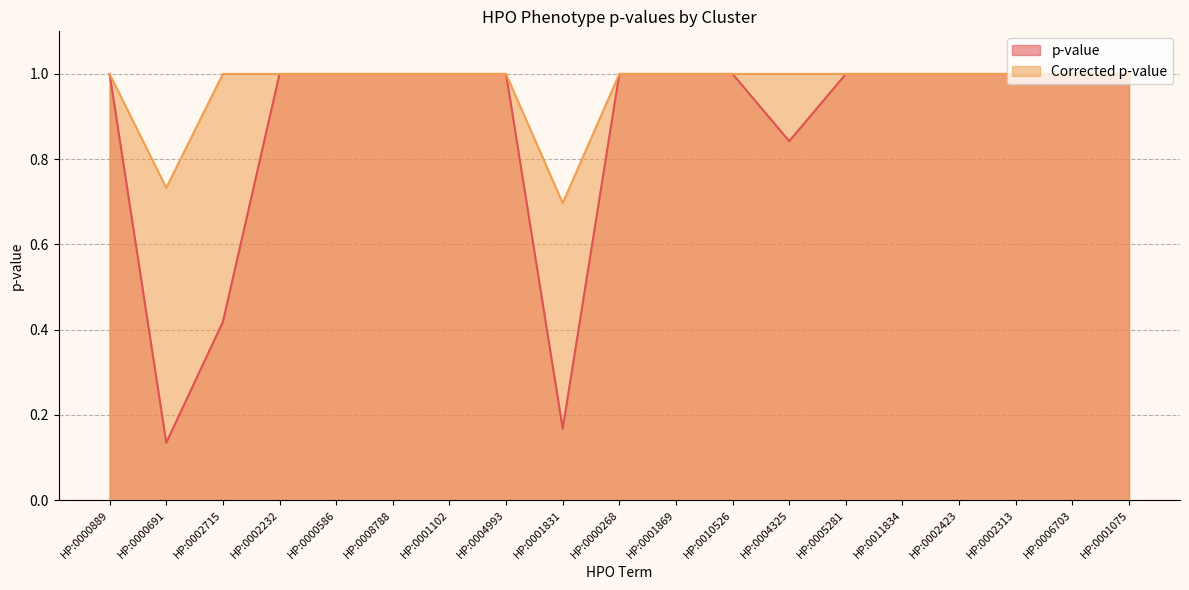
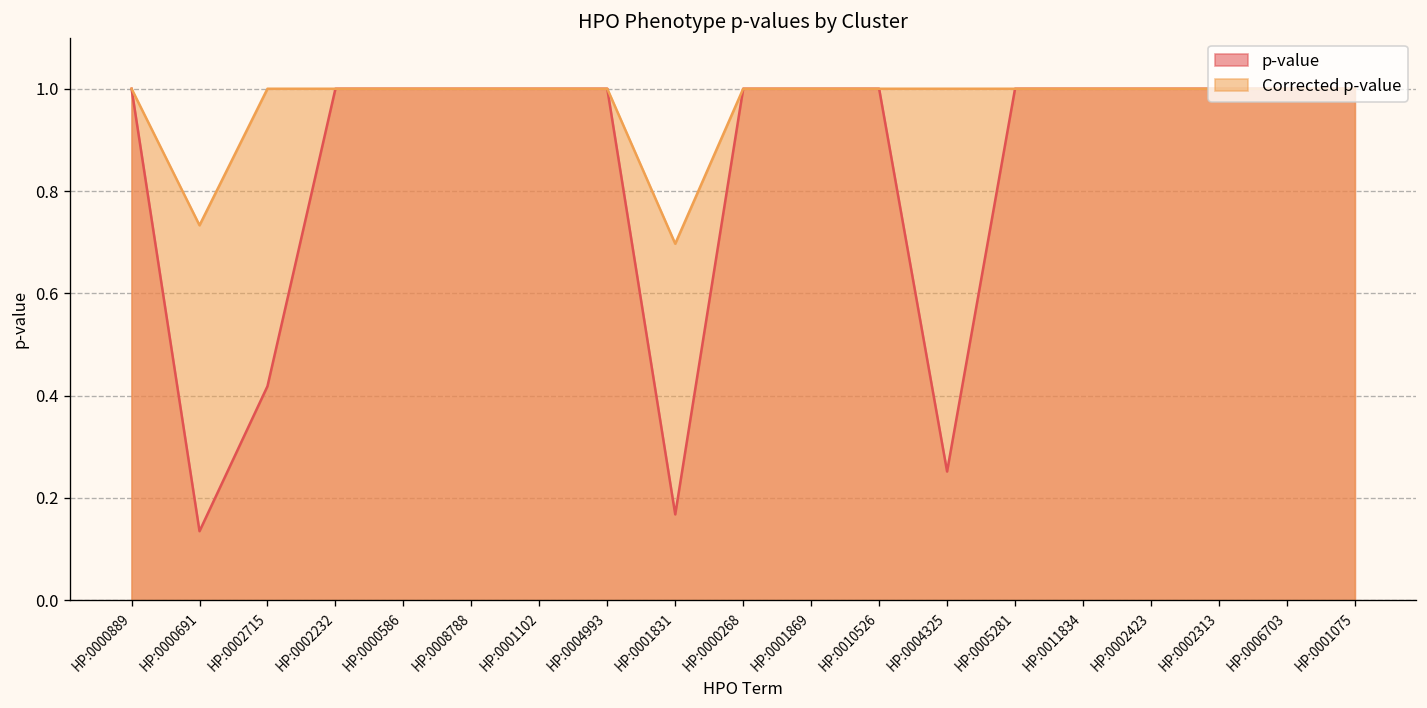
p-value, HP:0004325: 0.84 -> 0.25
